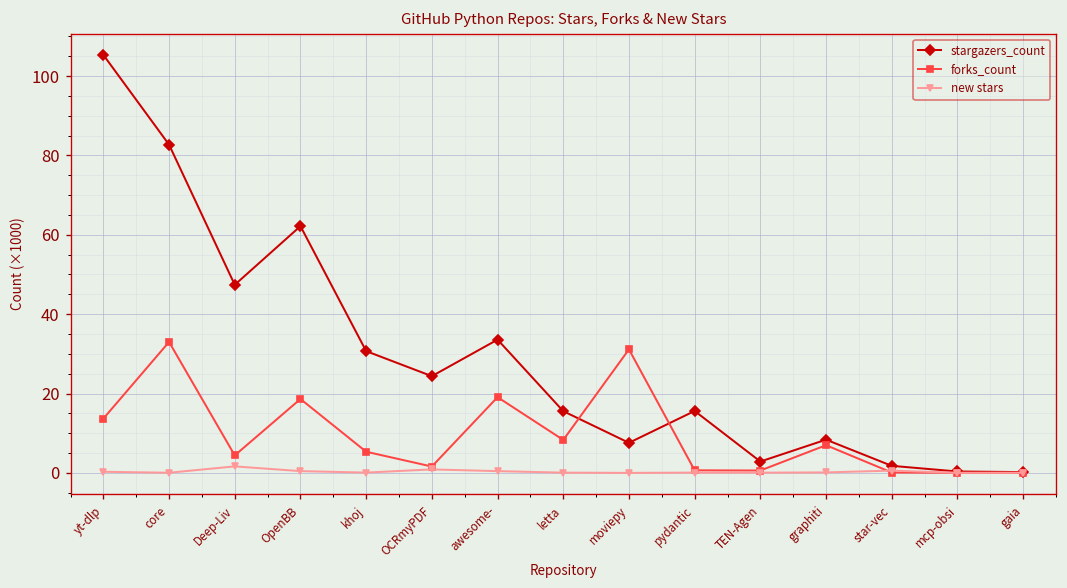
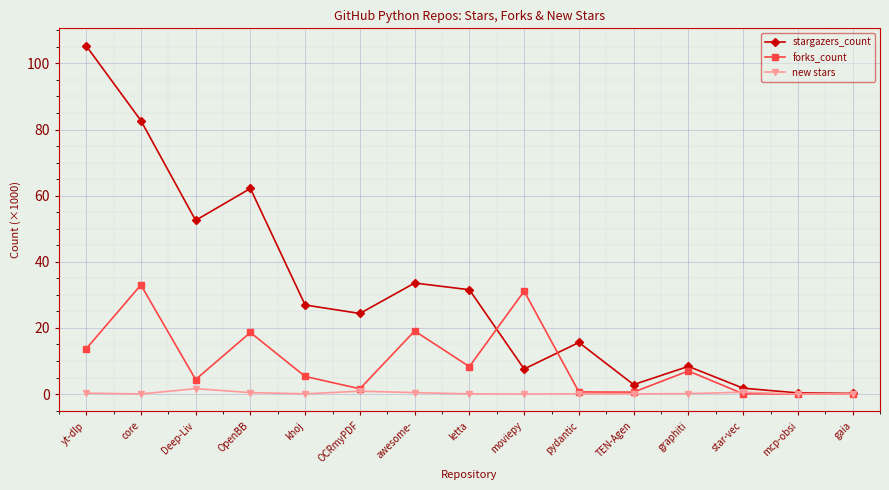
stargazers_count, Deep-Liv: 47 -> 53
stargazers_count, khoj: 31 -> 27
stargazers_count, letta: 16 -> 32
